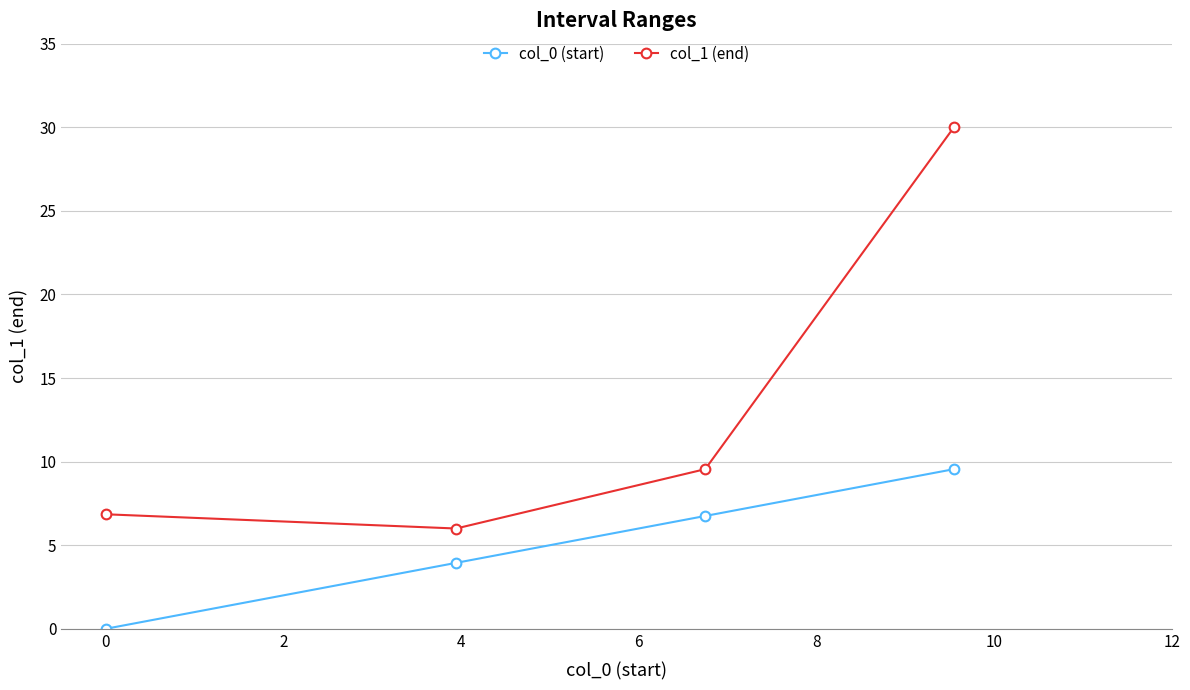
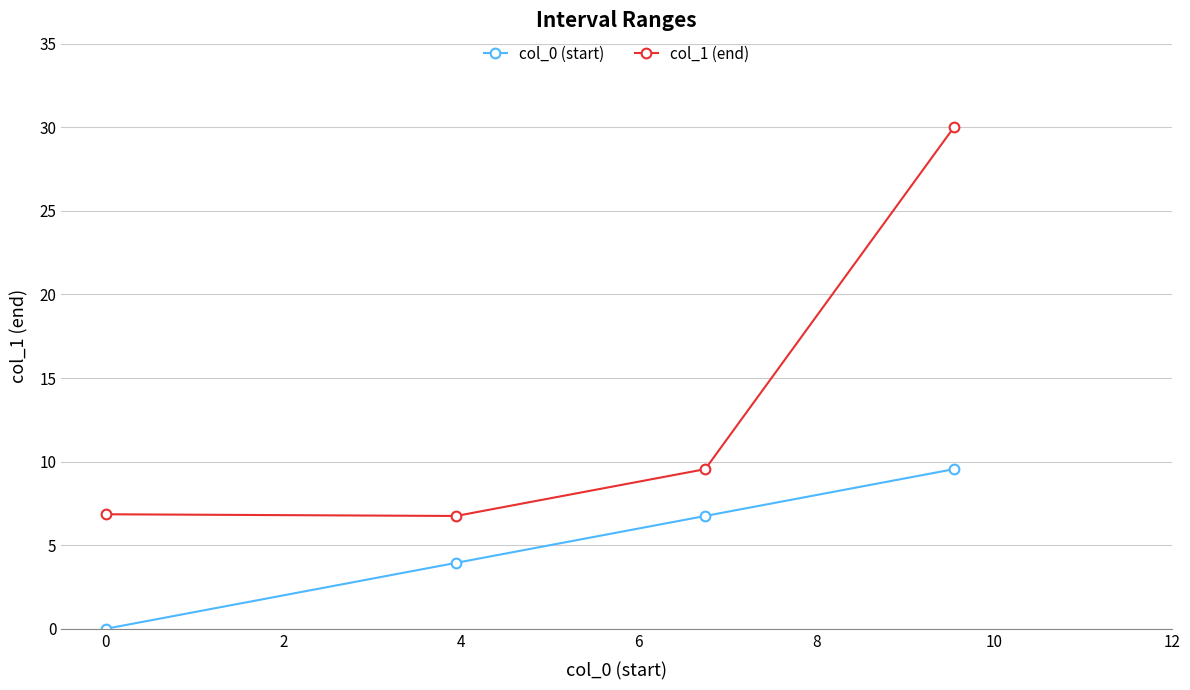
col_1 (end), 4: 6.0 -> 6.8
